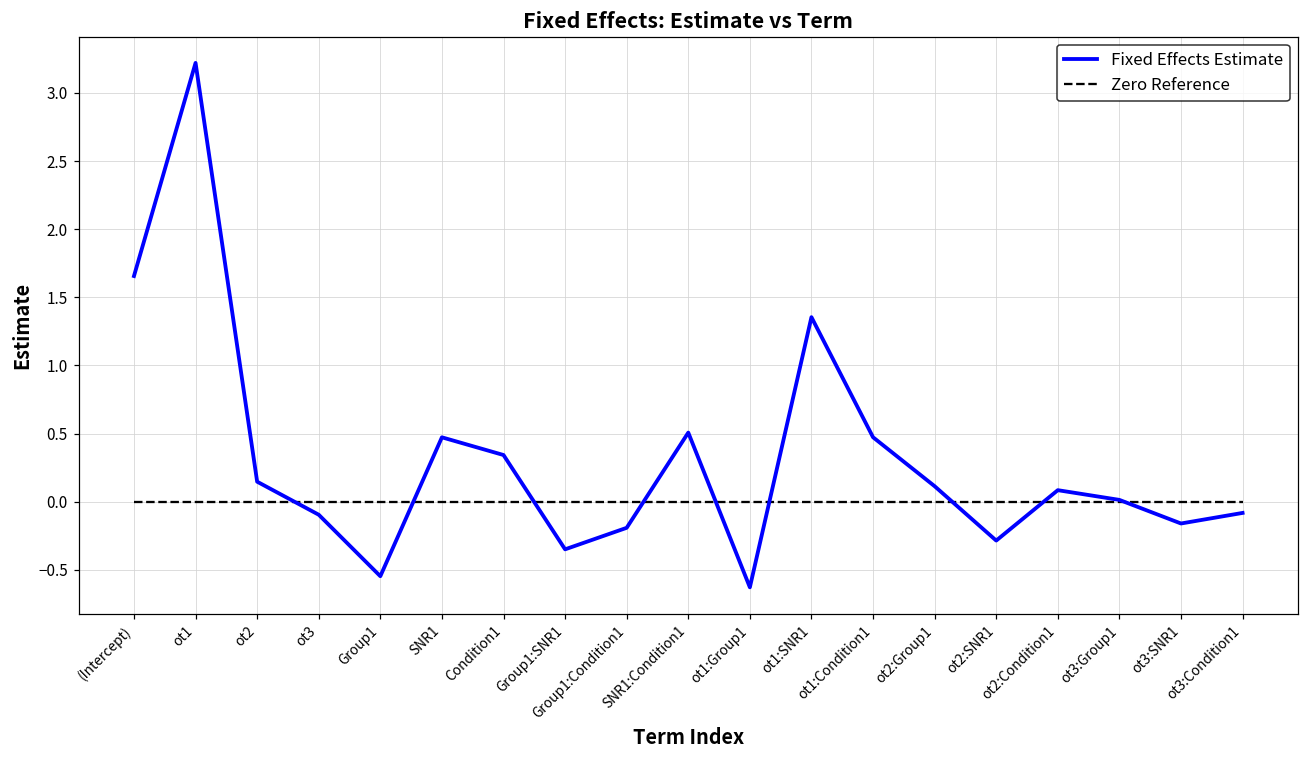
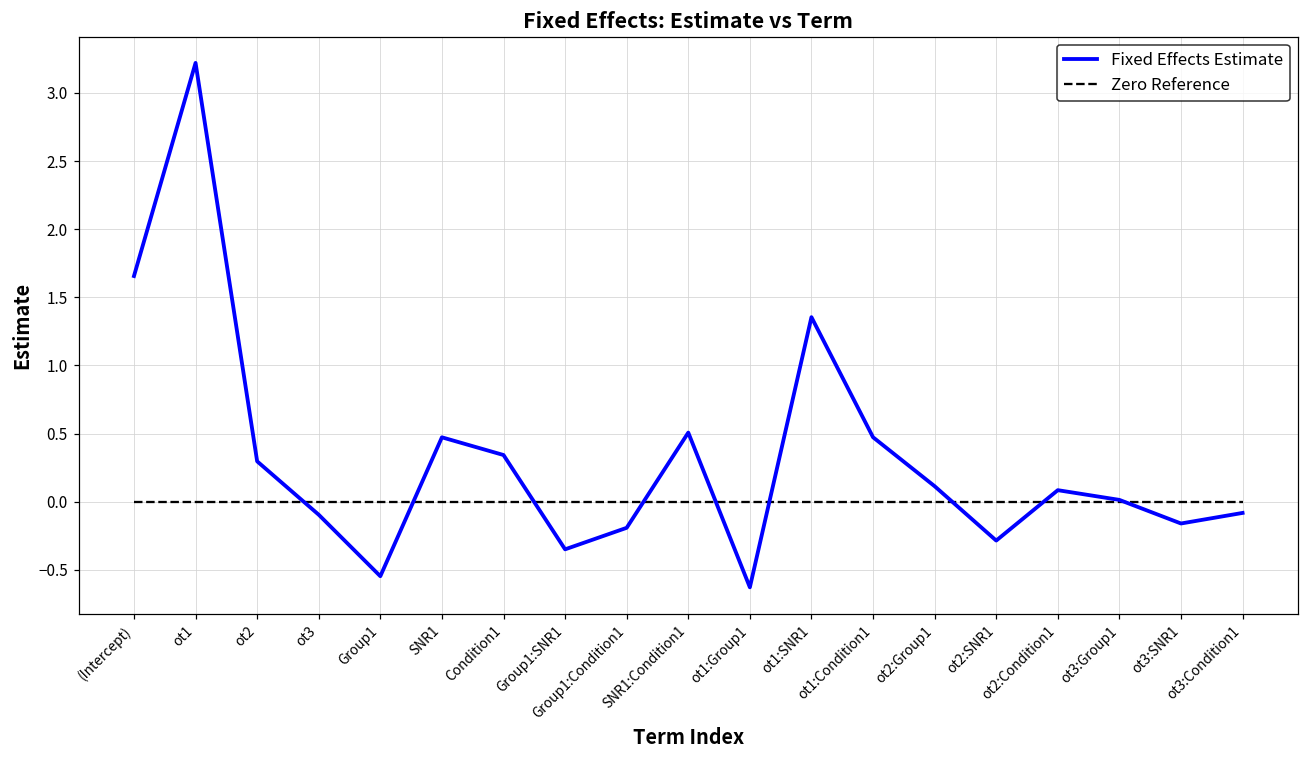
Fixed Effects Estimate, ot2: 0.15 -> 0.30
